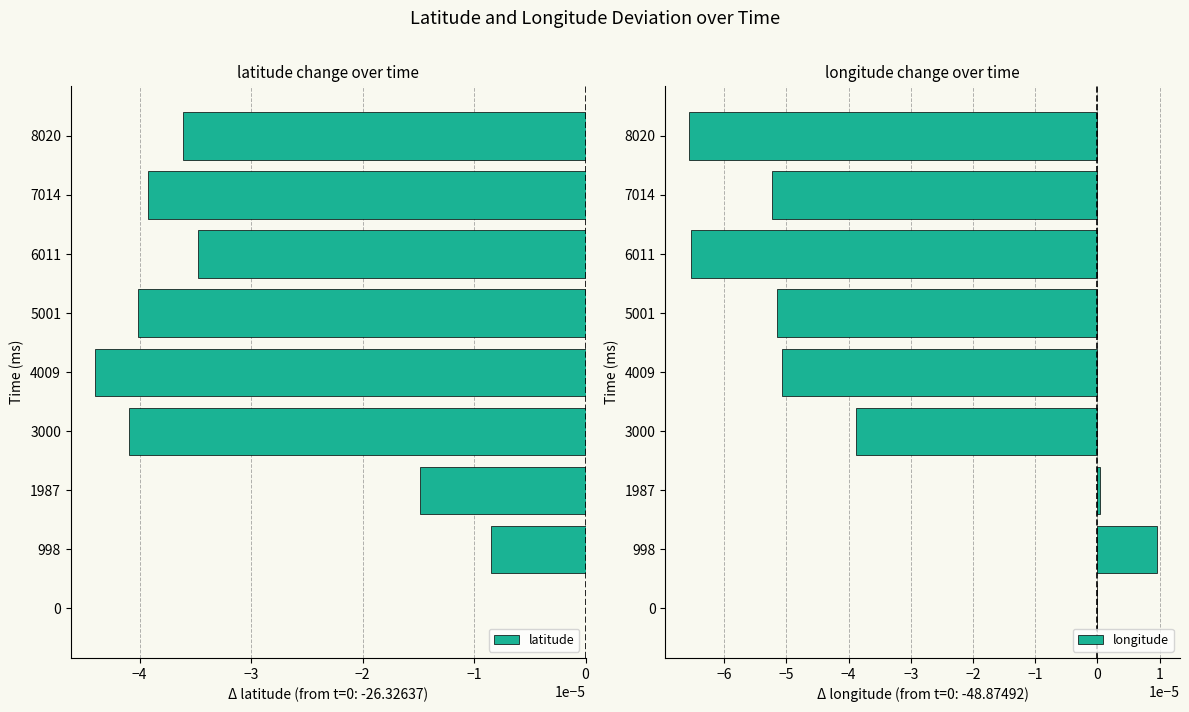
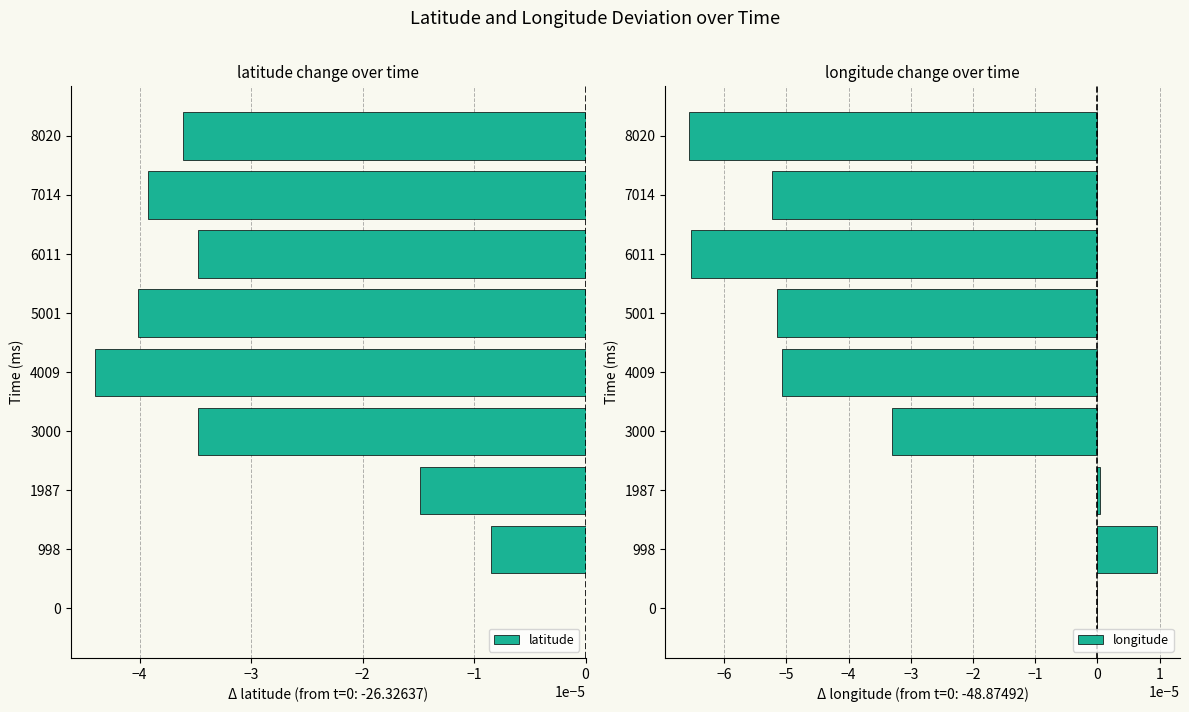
latitude change over time, 3000: -0.0000410 -> -0.0000347
longitude change over time, 3000: -0.000039 -> -0.000033
